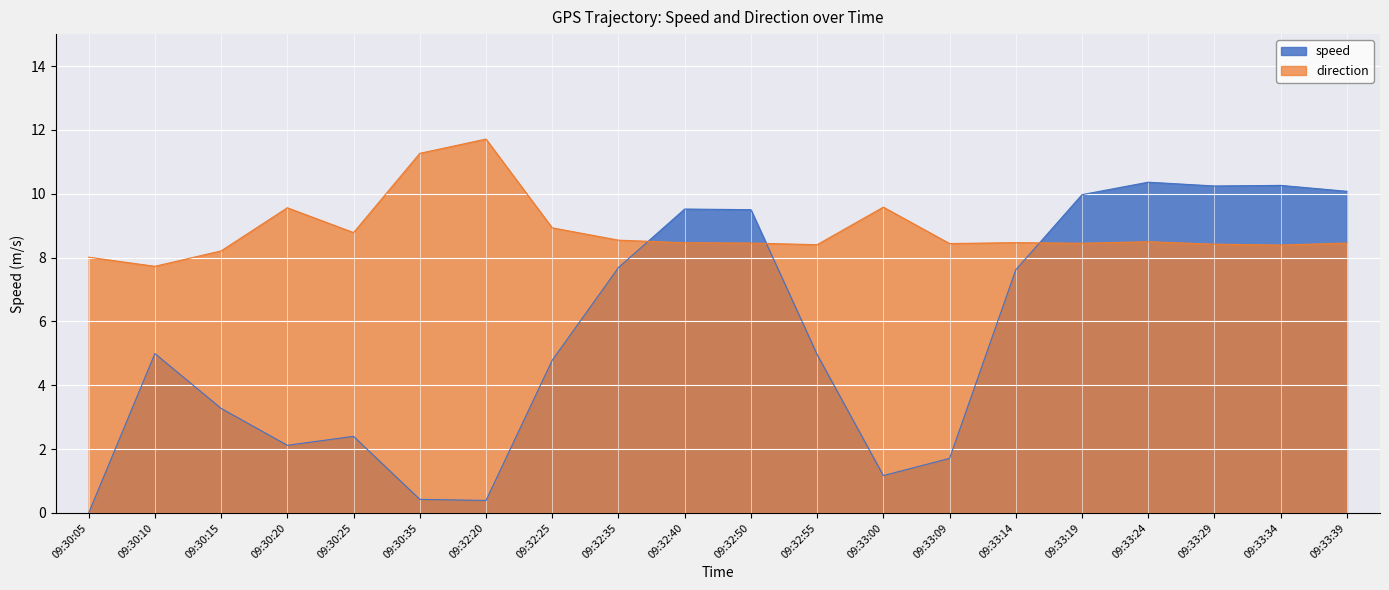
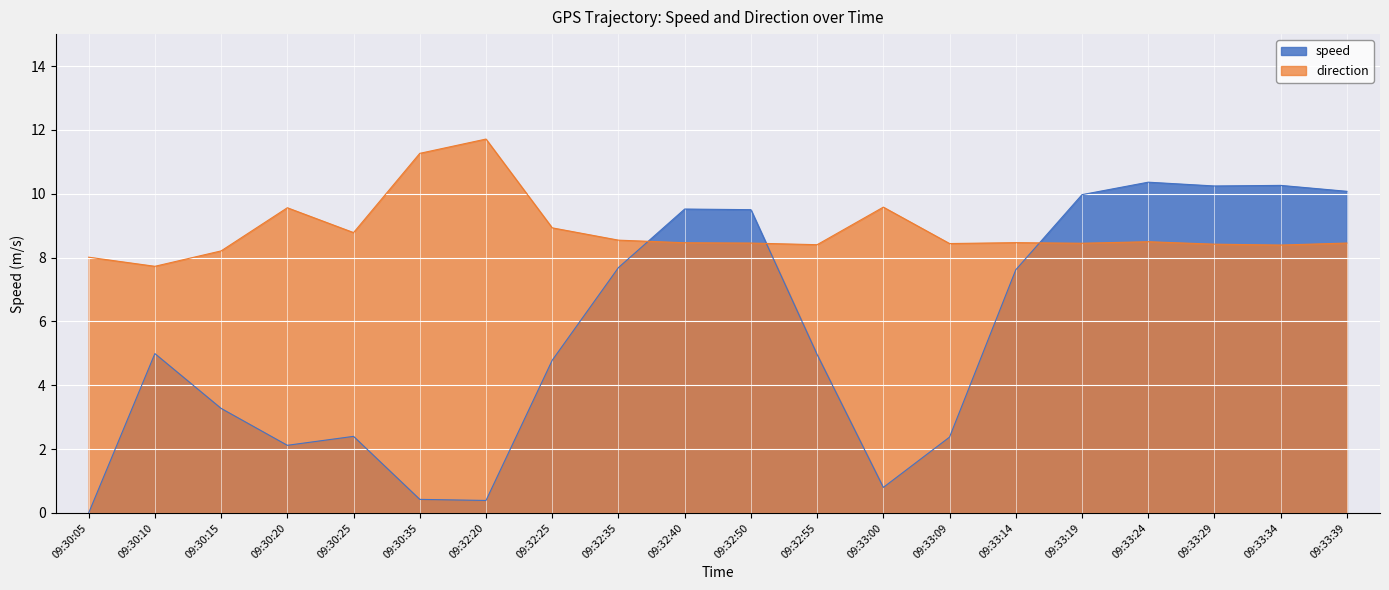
speed, 09:33:00: 1.2 -> 0.8
speed, 09:33:09: 1.7 -> 2.4
